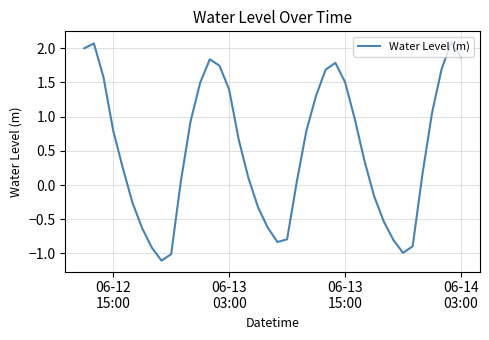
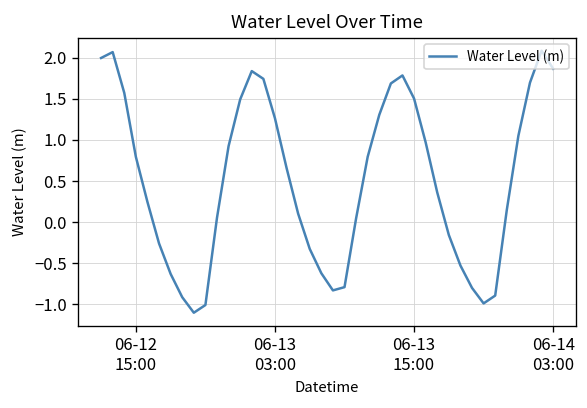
06-13 03:00: 1.4 -> 1.3
